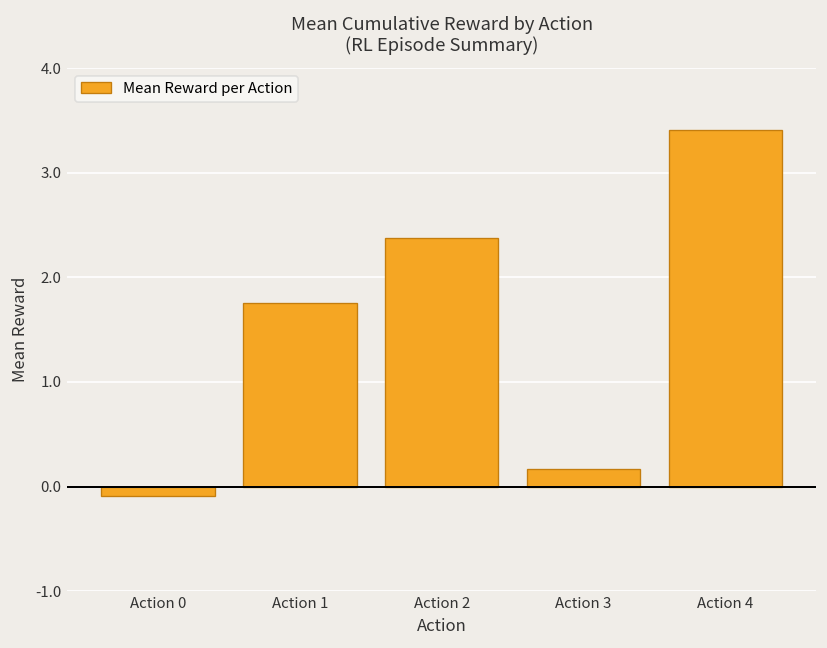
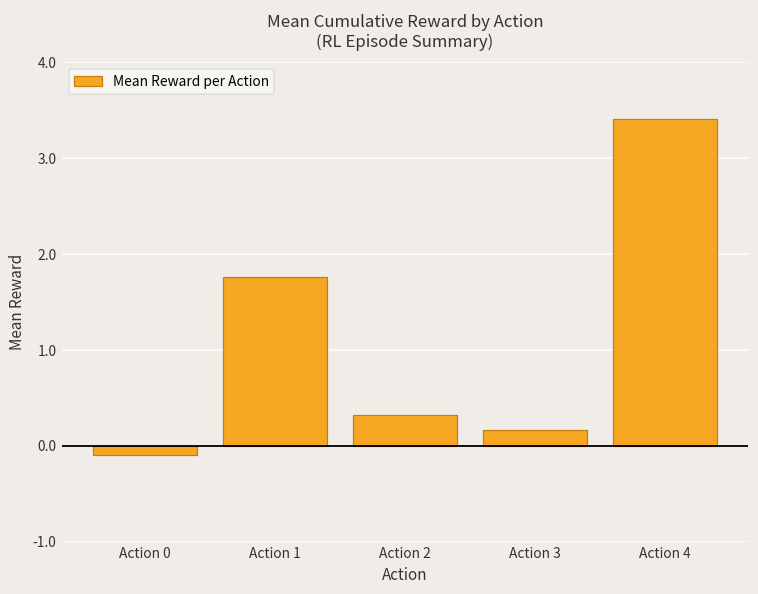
Action 2: 2.4 -> 0.3
